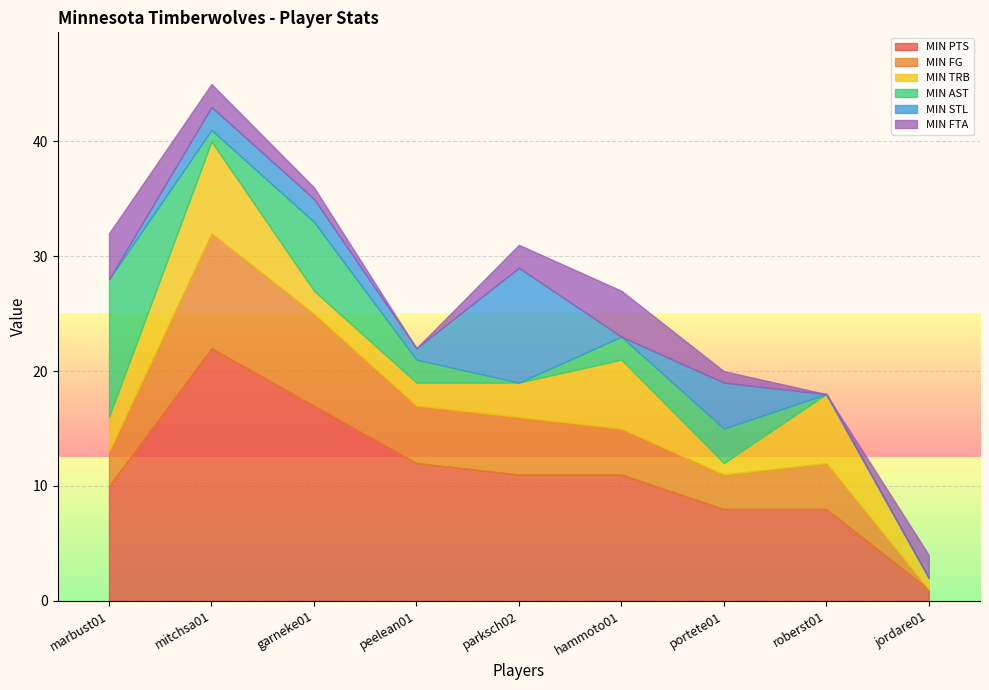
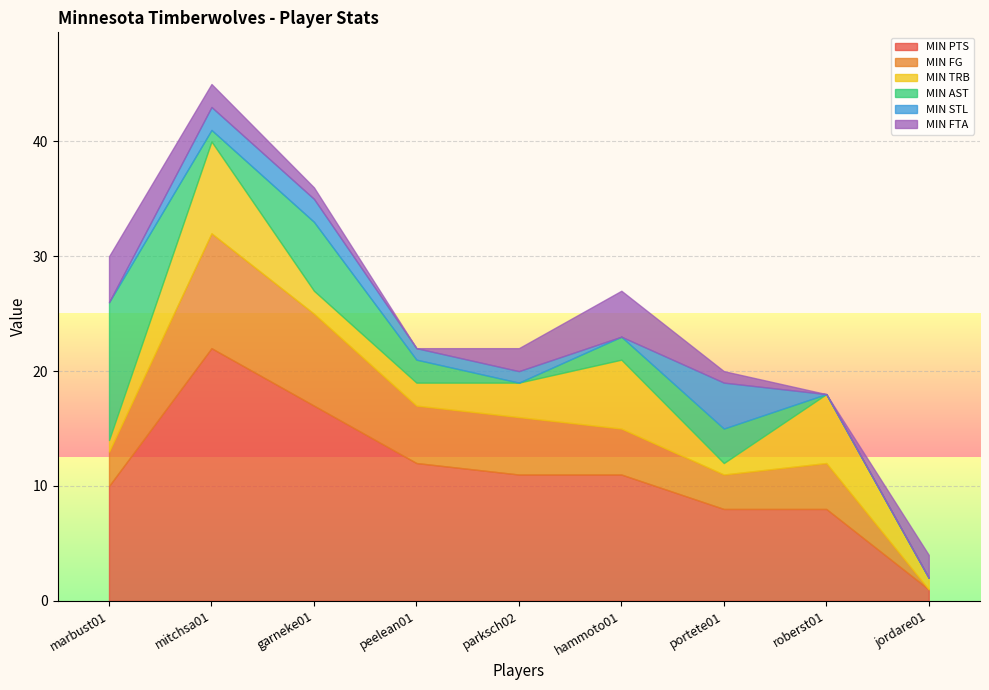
MIN TRB, marbust01: 3 -> 1
MIN STL, parksch02: 10 -> 1
